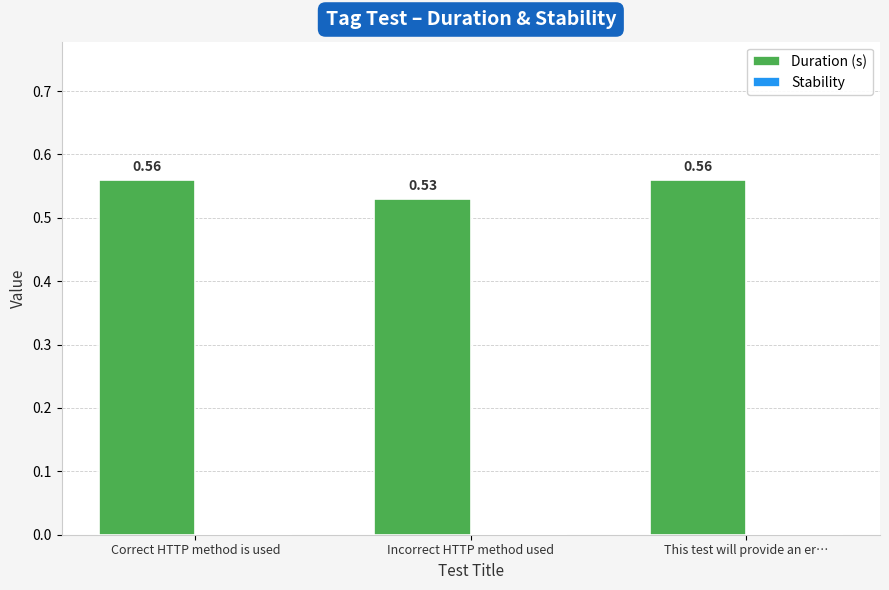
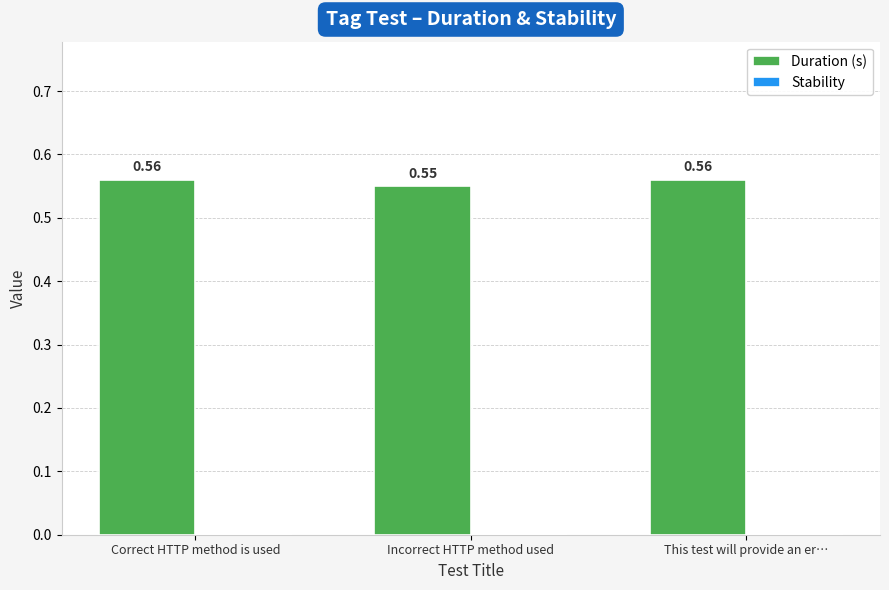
Duration (s), Incorrect HTTP method used: 0.53 -> 0.55
